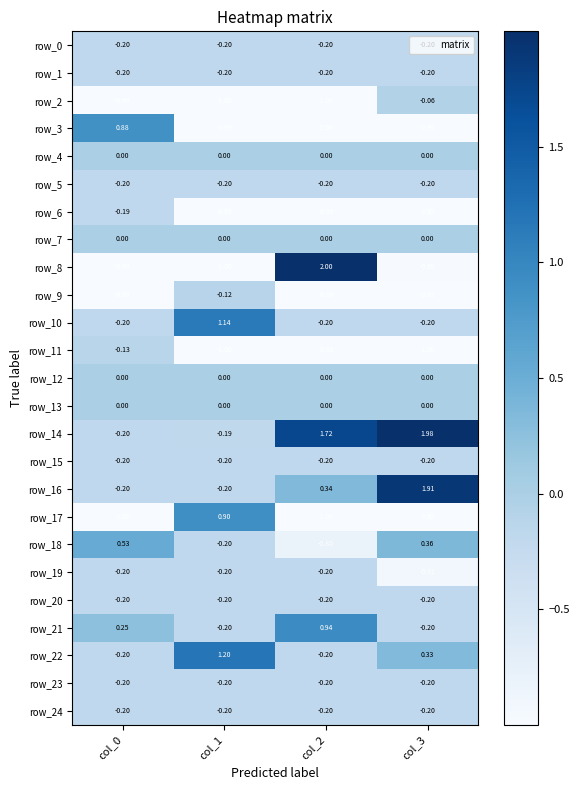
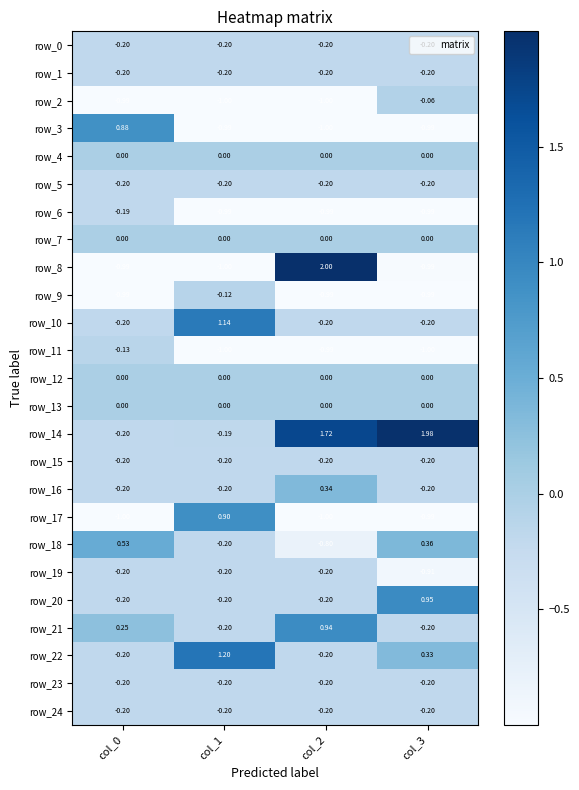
row_16, col_3: 1.91 -> -0.20
row_20, col_3: -0.20 -> 0.95
